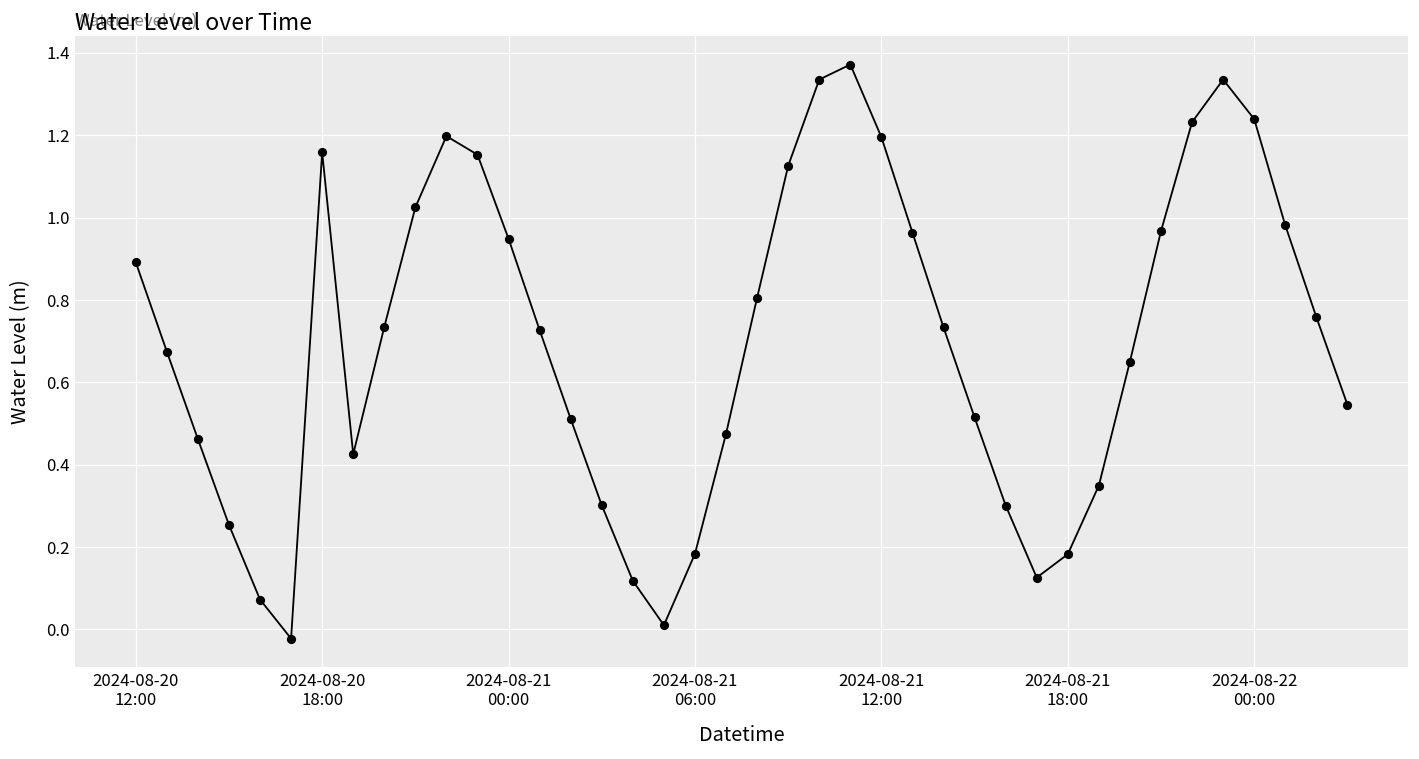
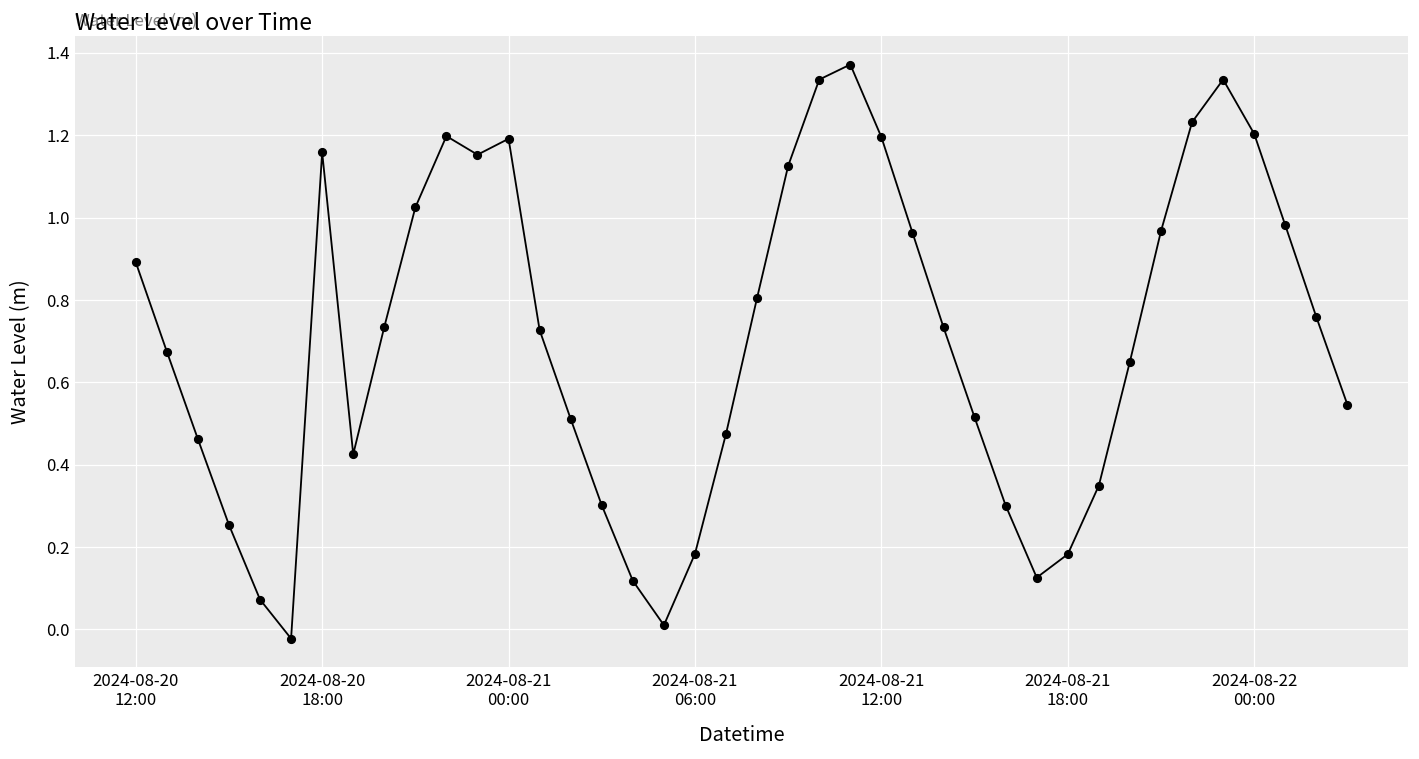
2024-08-21 00:00: 0.95 -> 1.19
2024-08-22 00:00: 1.24 -> 1.20
